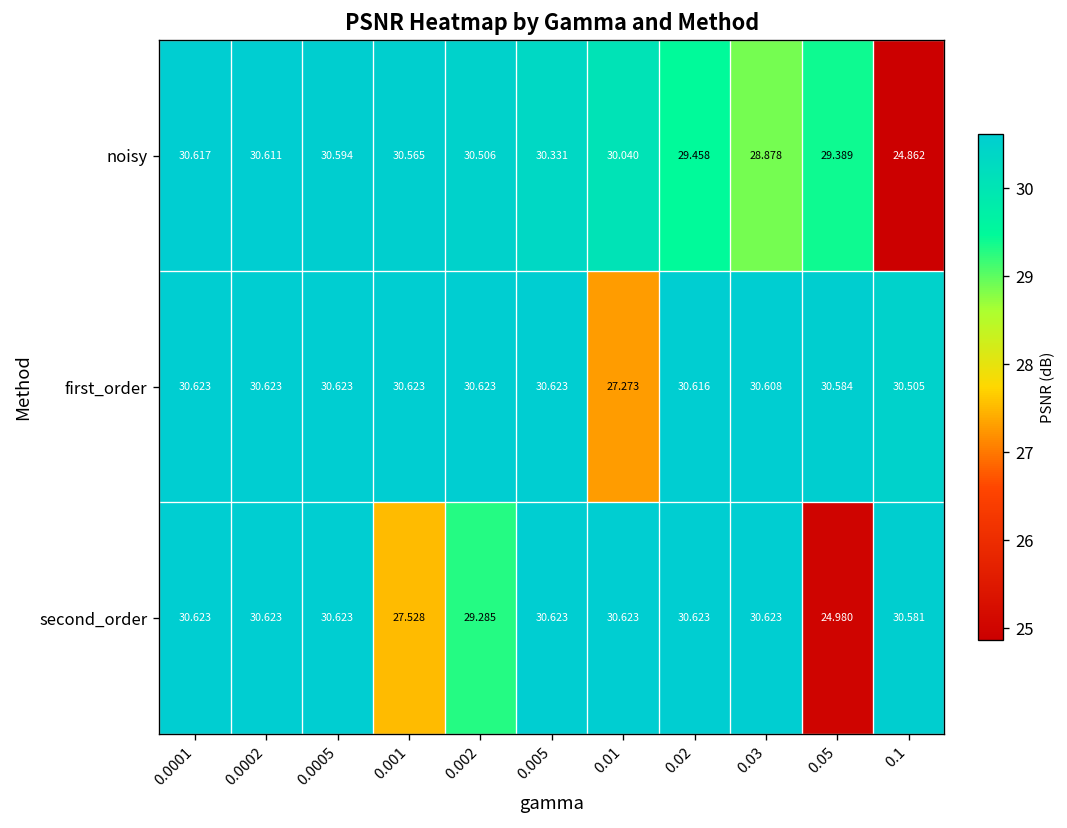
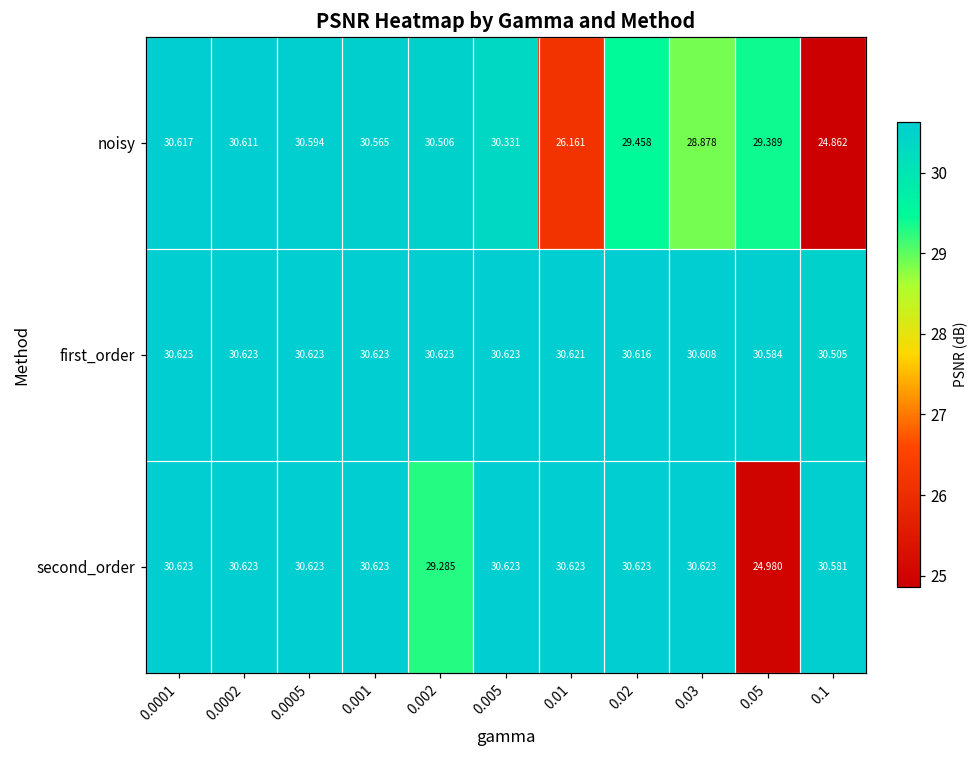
noisy, 0.01: 30.040 -> 26.161
first_order, 0.01: 27.273 -> 30.621
second_order, 0.001: 27.528 -> 30.623
